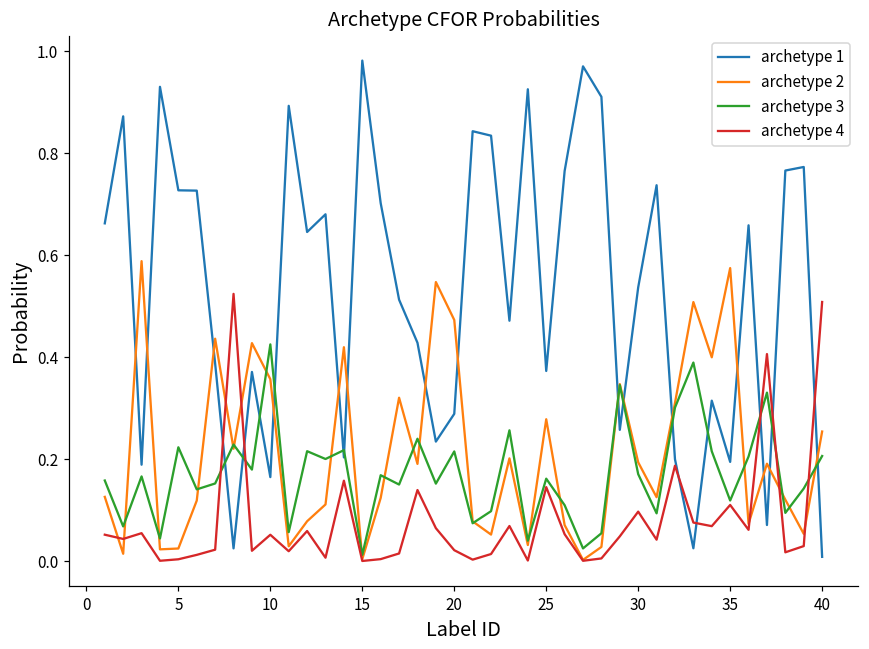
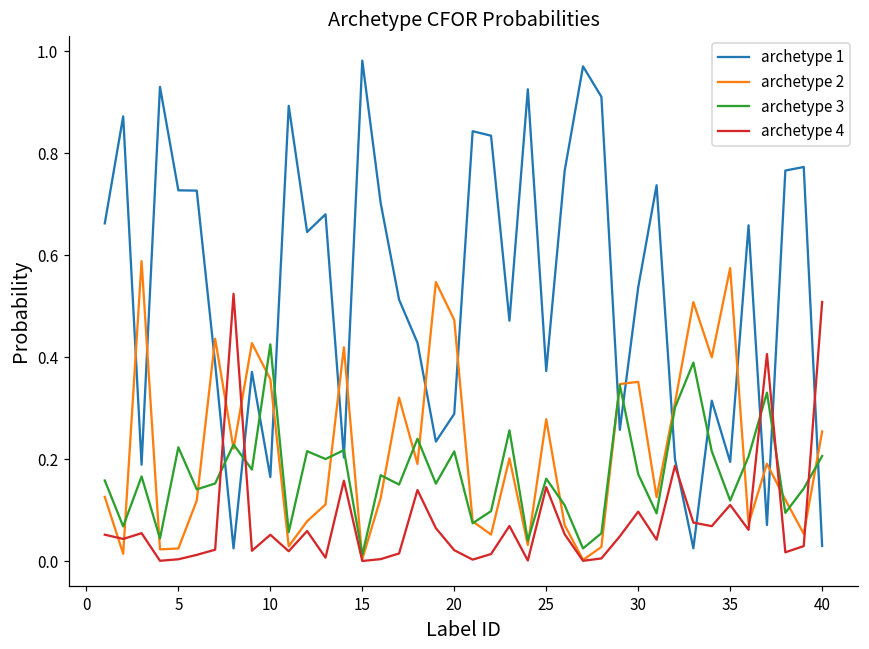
archetype 2, 30: 0.19 -> 0.35
archetype 1, 40: 0.01 -> 0.03
